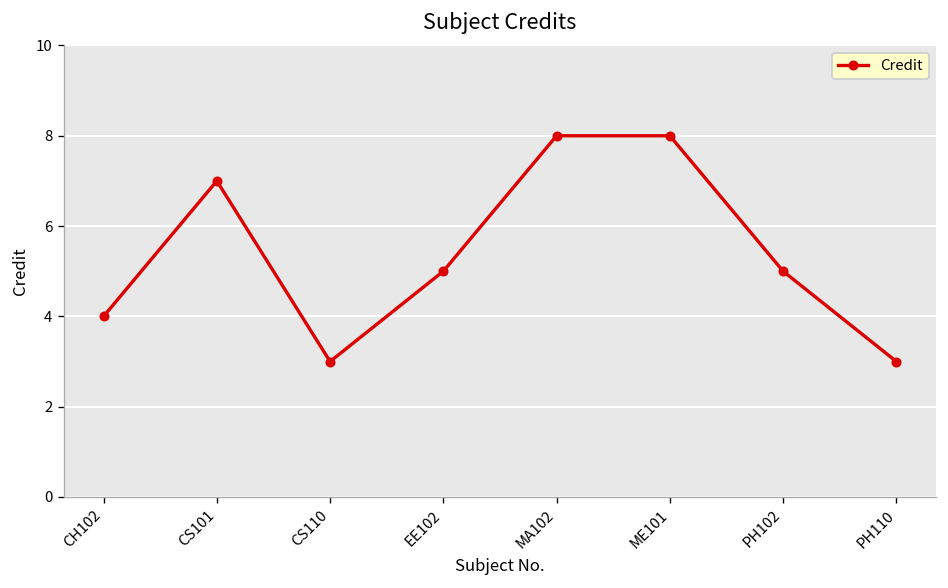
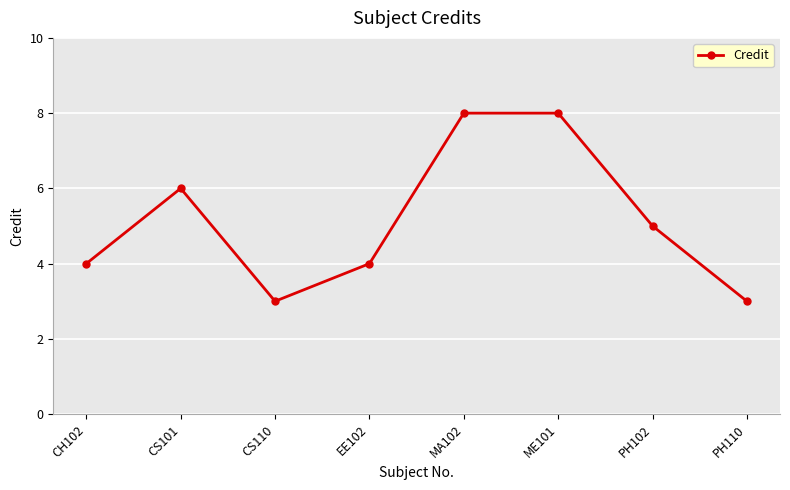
CS101: 7 -> 6
EE102: 5 -> 4
